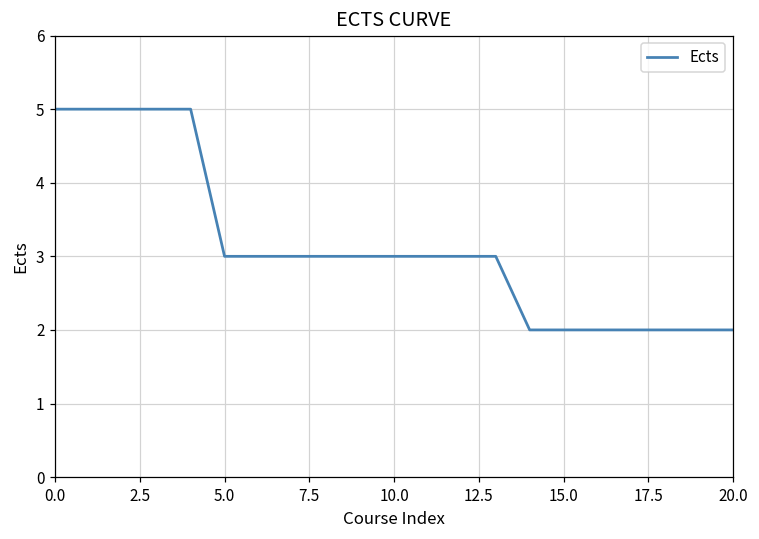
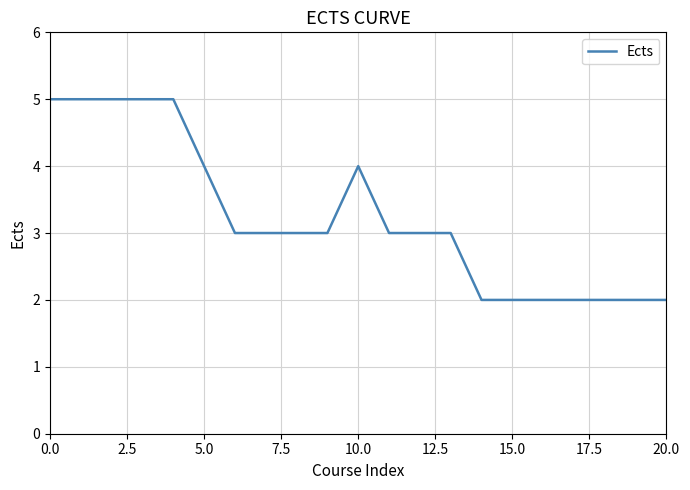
5.0: 3 -> 4
10.0: 3 -> 4
